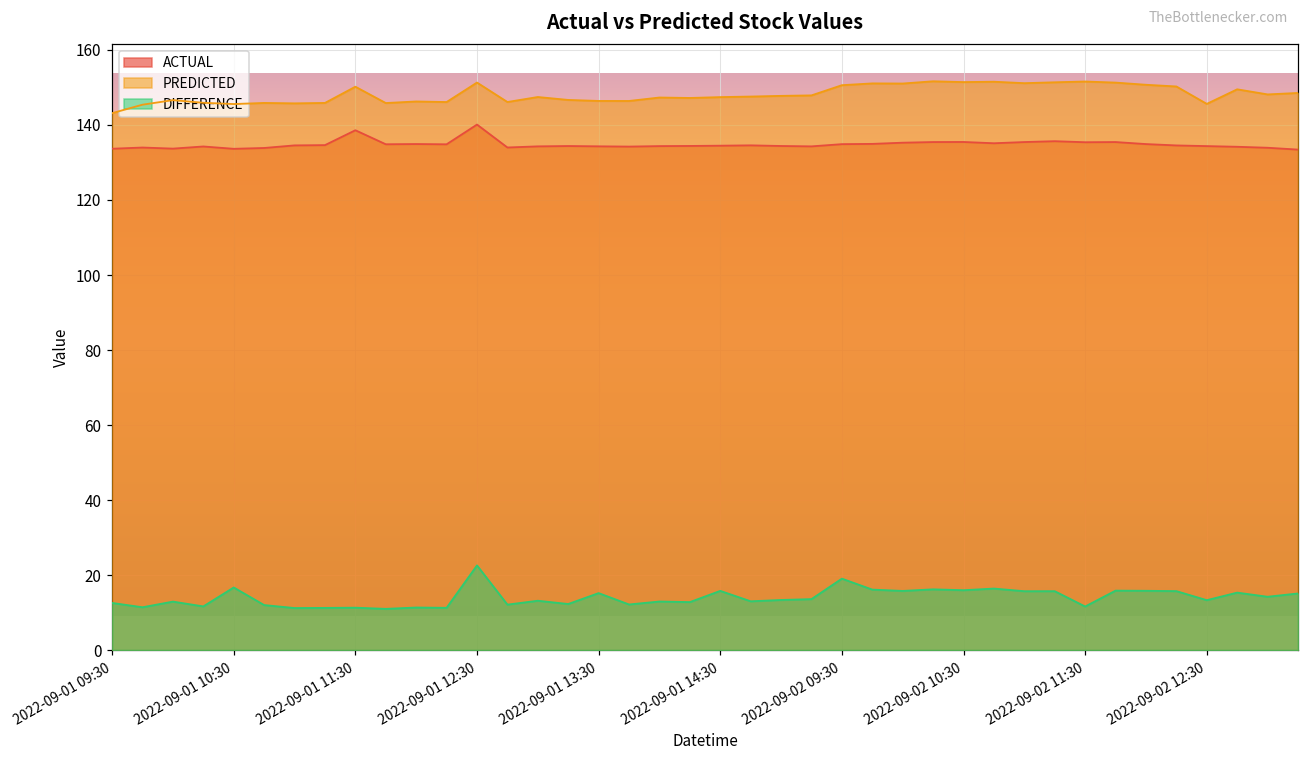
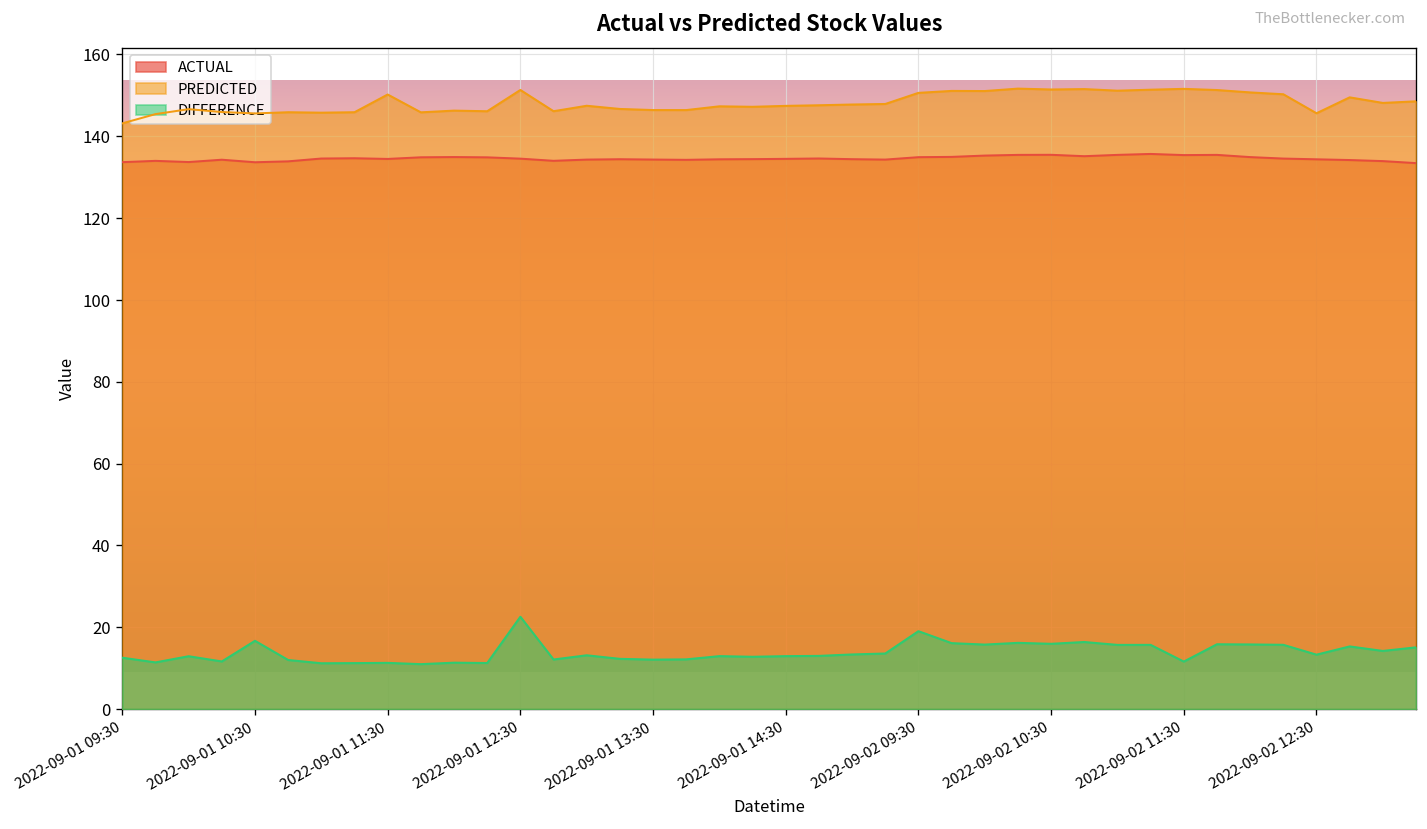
ACTUAL, 2022-09-01 11:30: 139 -> 134
ACTUAL, 2022-09-01 12:30: 140 -> 134
DIFFERENCE, 2022-09-01 13:30: 15 -> 12
DIFFERENCE, 2022-09-01 14:30: 16 -> 13
